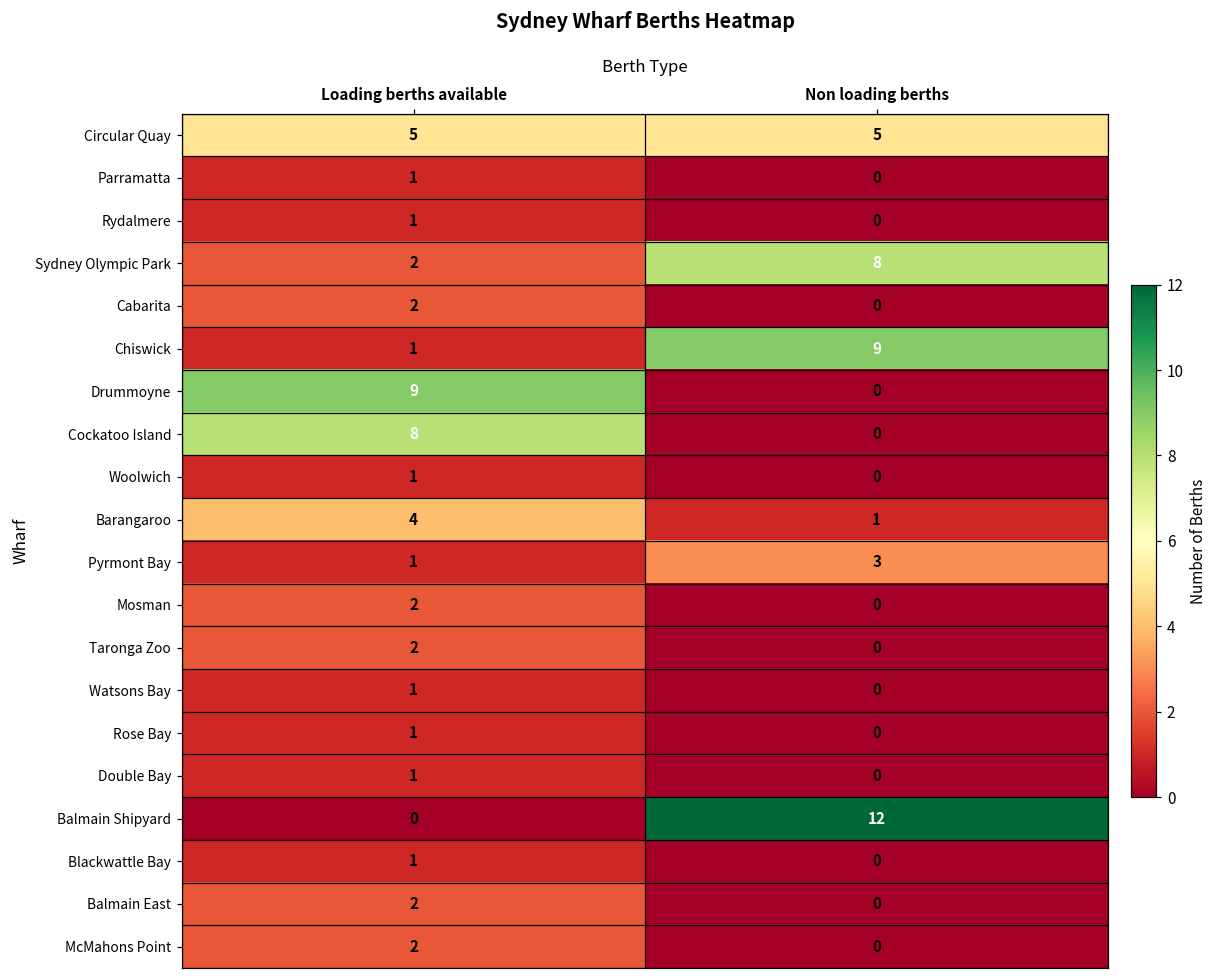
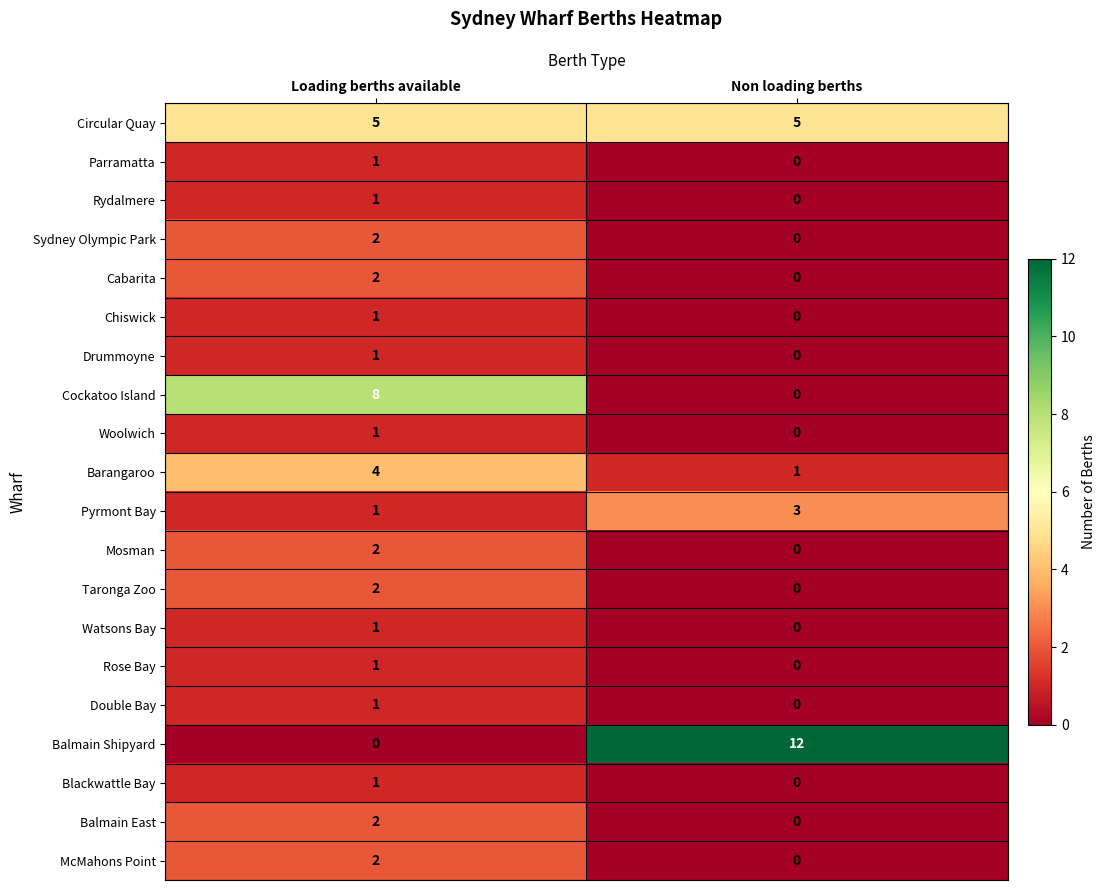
Sydney Olympic Park, Non loading berths: 8 -> 0
Chiswick, Non loading berths: 9 -> 0
Drummoyne, Loading berths available: 9 -> 1
